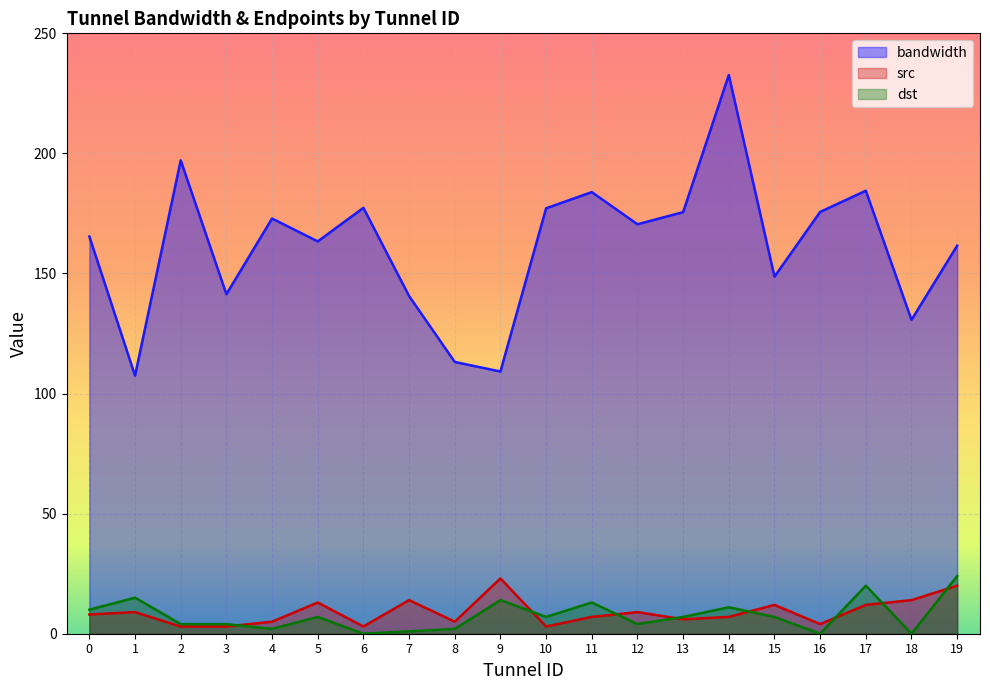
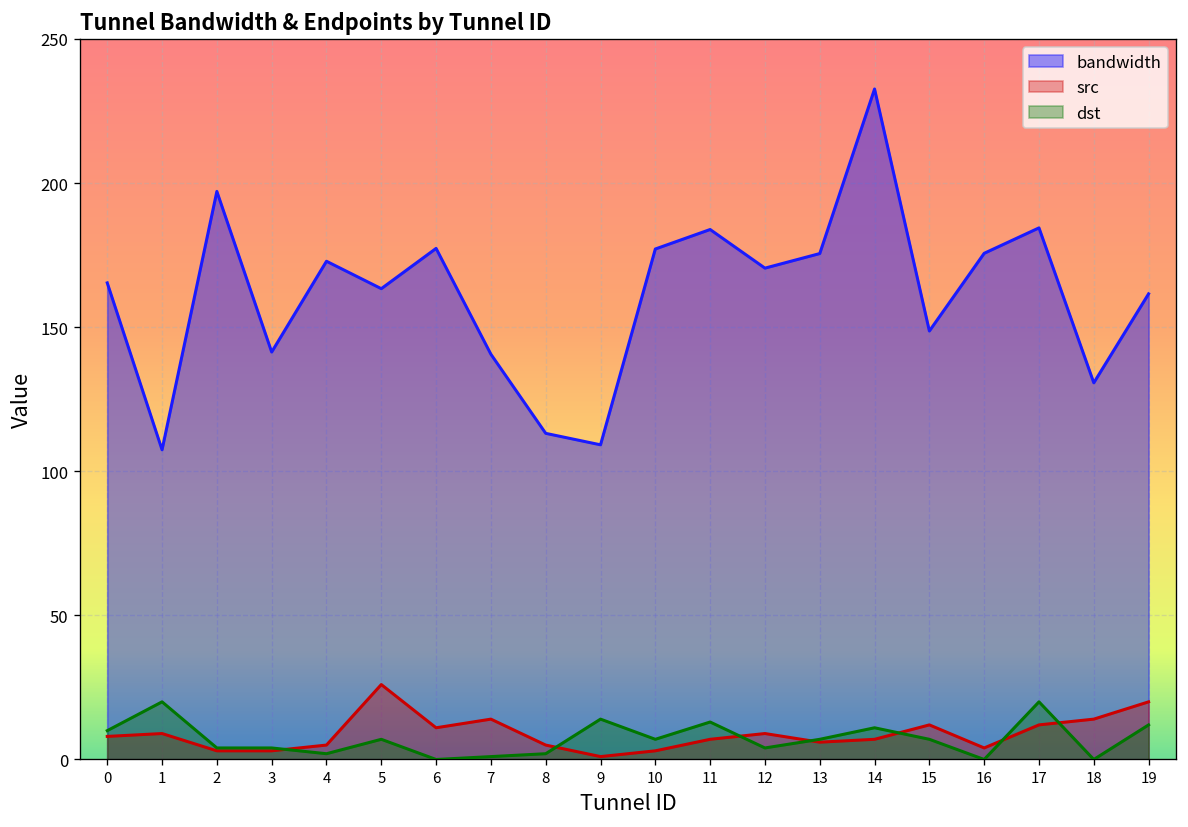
dst, 1: 15 -> 20
src, 5: 13 -> 26
src, 6: 3 -> 11
src, 9: 23 -> 1
dst, 19: 24 -> 12
